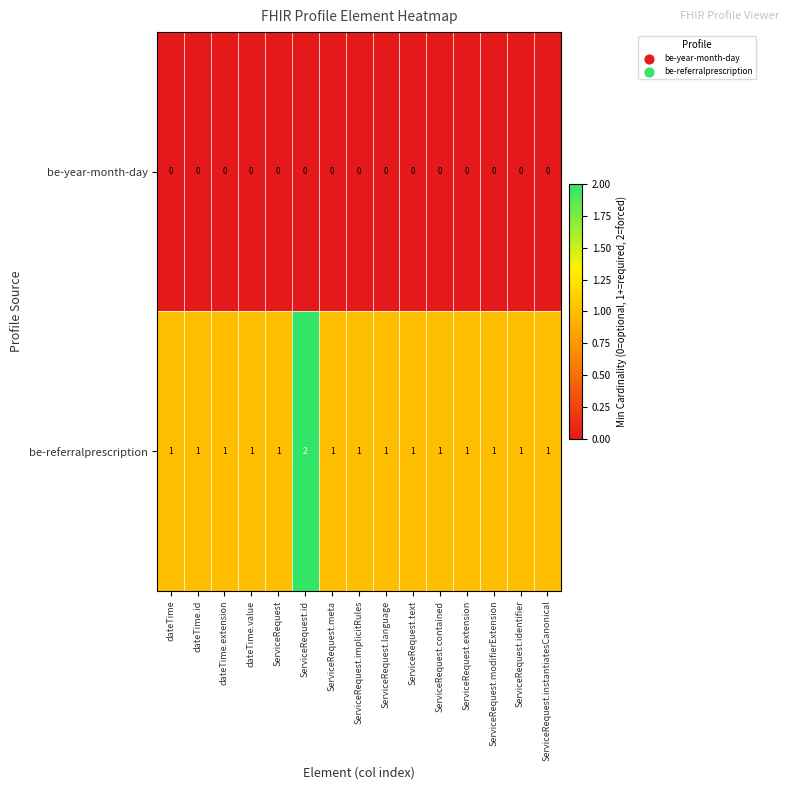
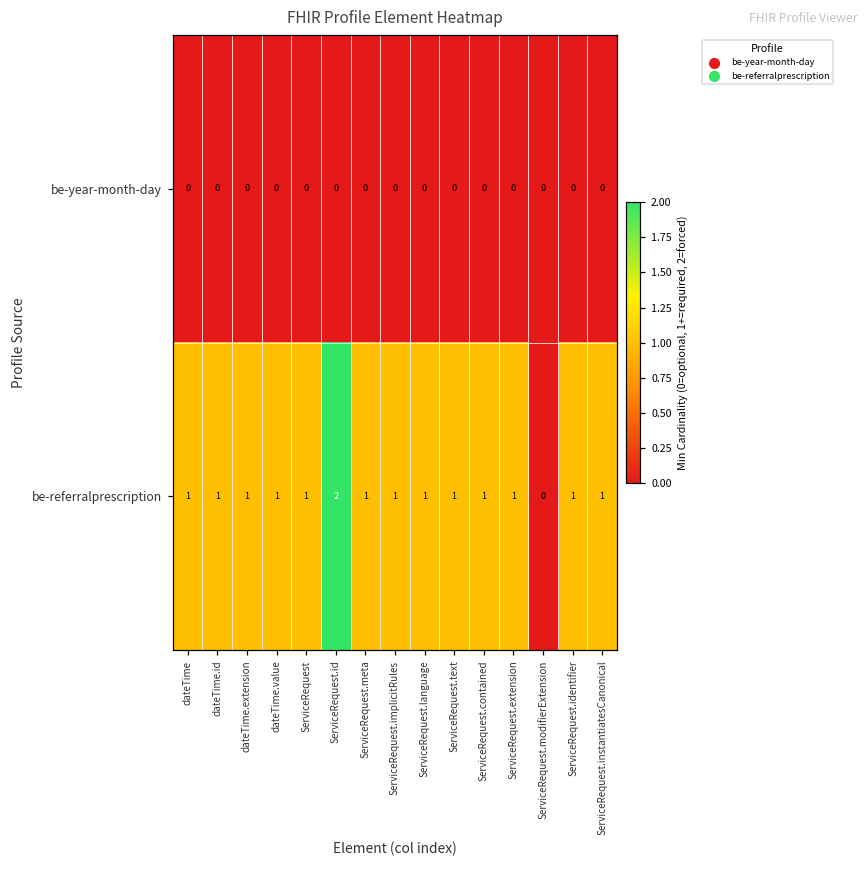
be-referralprescription, ServiceRequest.modifierExtension: 1 -> 0
